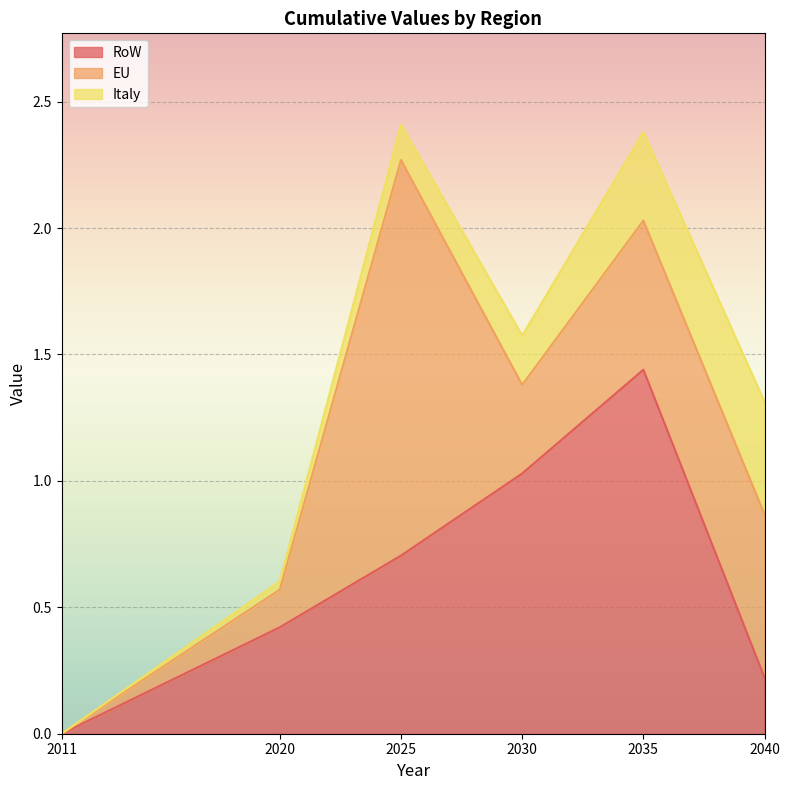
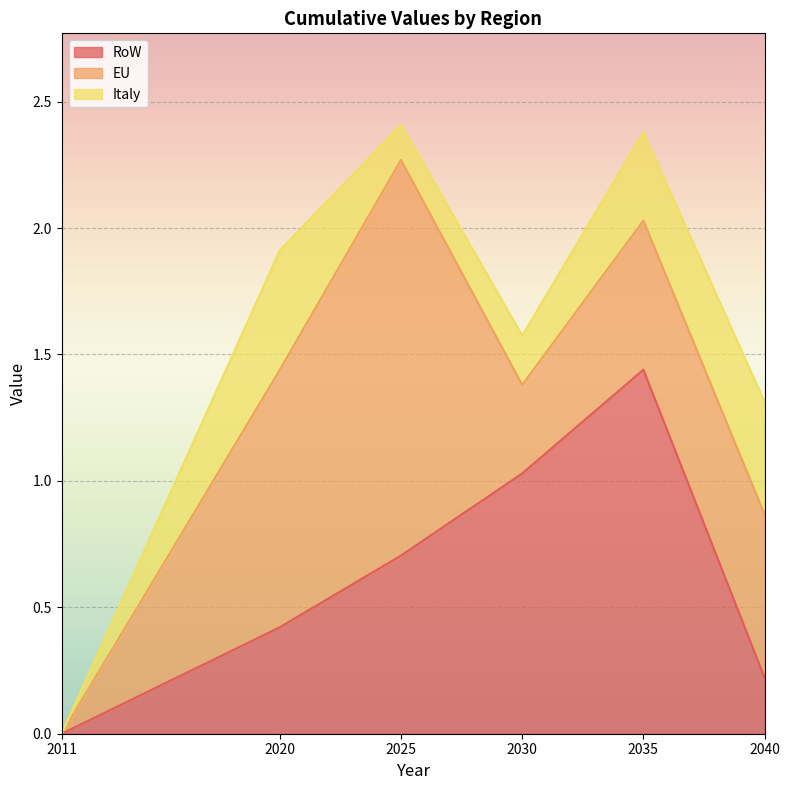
EU, 2020: 0.15 -> 1.02
Italy, 2020: 0.03 -> 0.47
